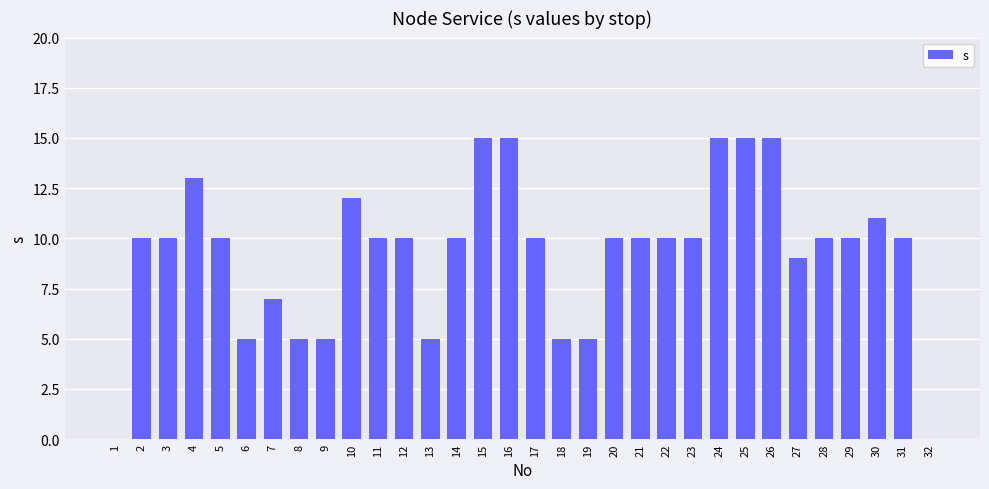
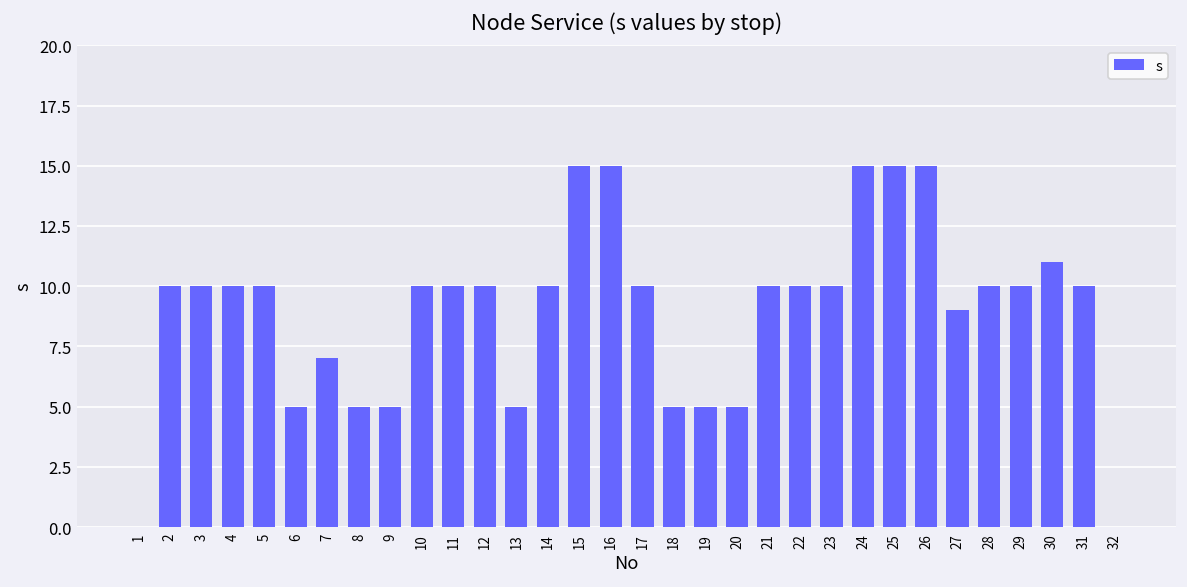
4: 13 -> 10
10: 12 -> 10
20: 10 -> 5
